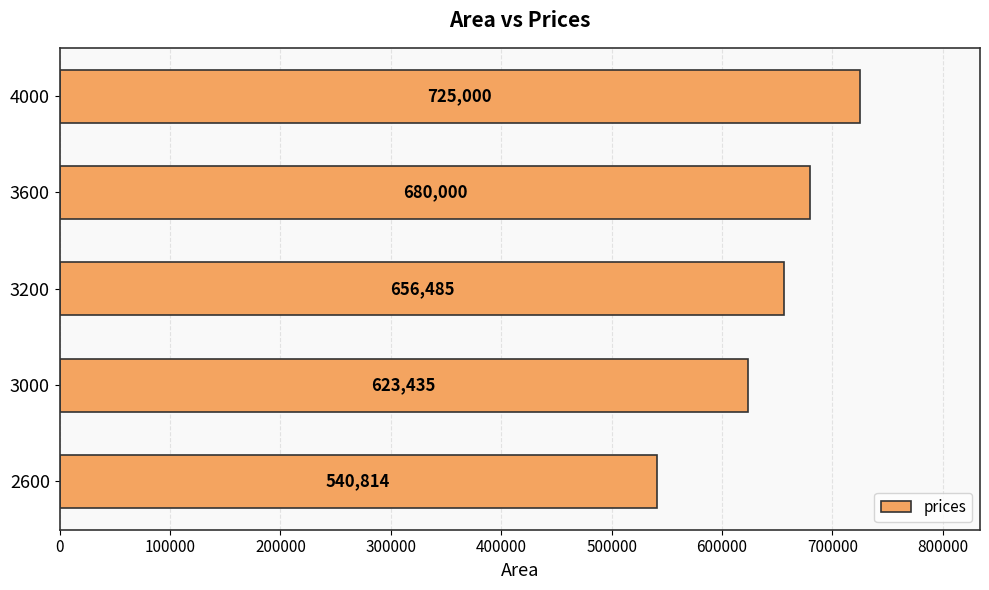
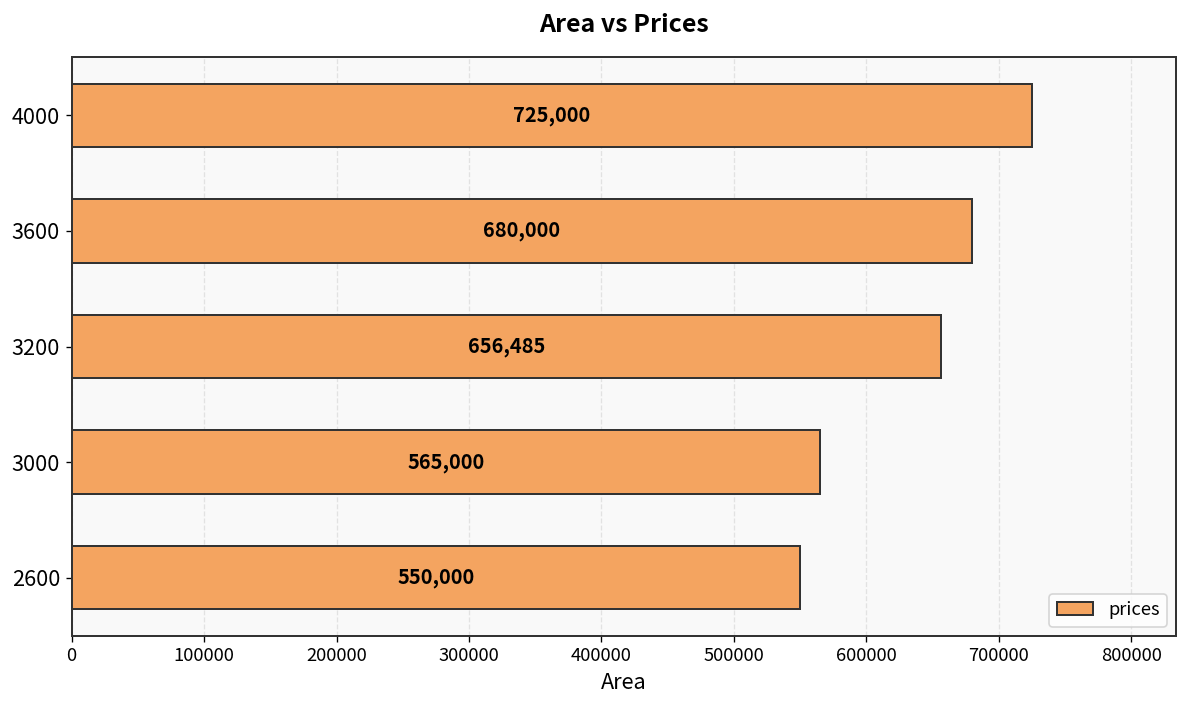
3000: 623,435 -> 565,000
2600: 540,814 -> 550,000
